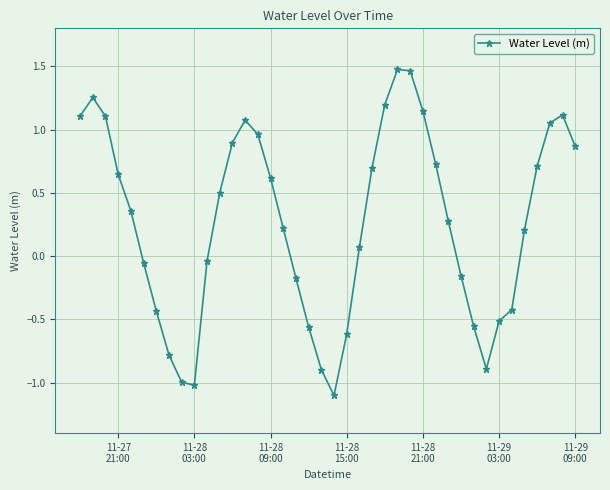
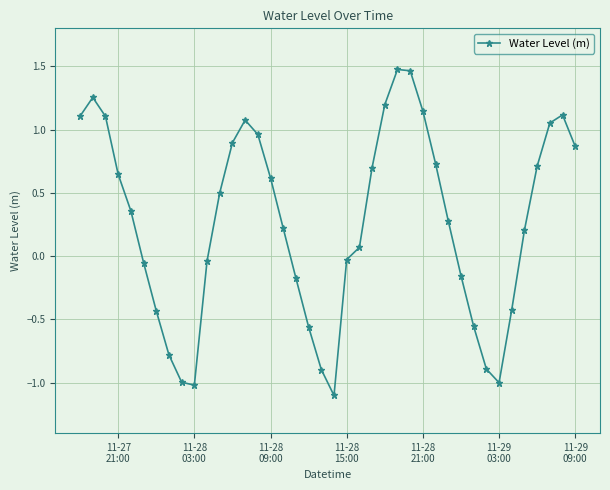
11-28 15:00: -0.62 -> -0.03
11-29 03:00: -0.51 -> -1.00
